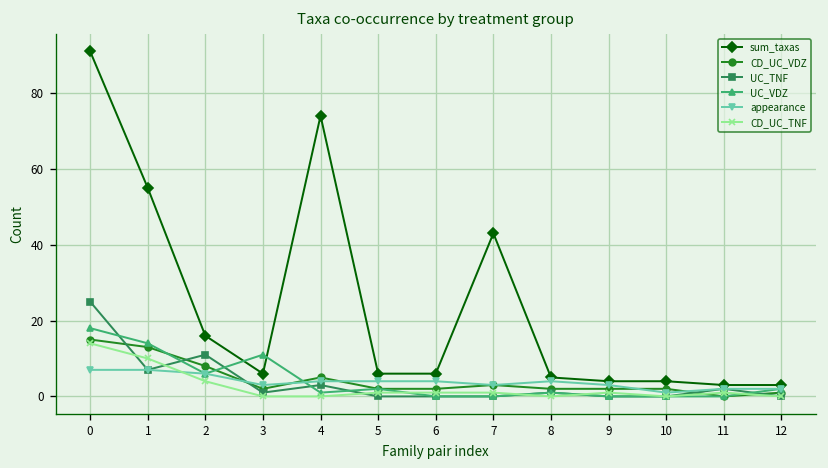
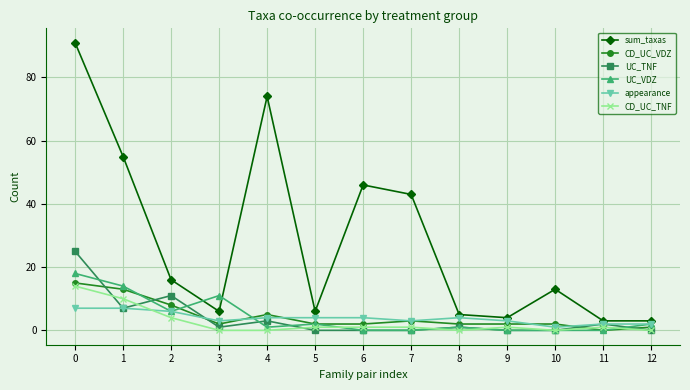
sum_taxas, 6: 6 -> 46
sum_taxas, 10: 4 -> 13
